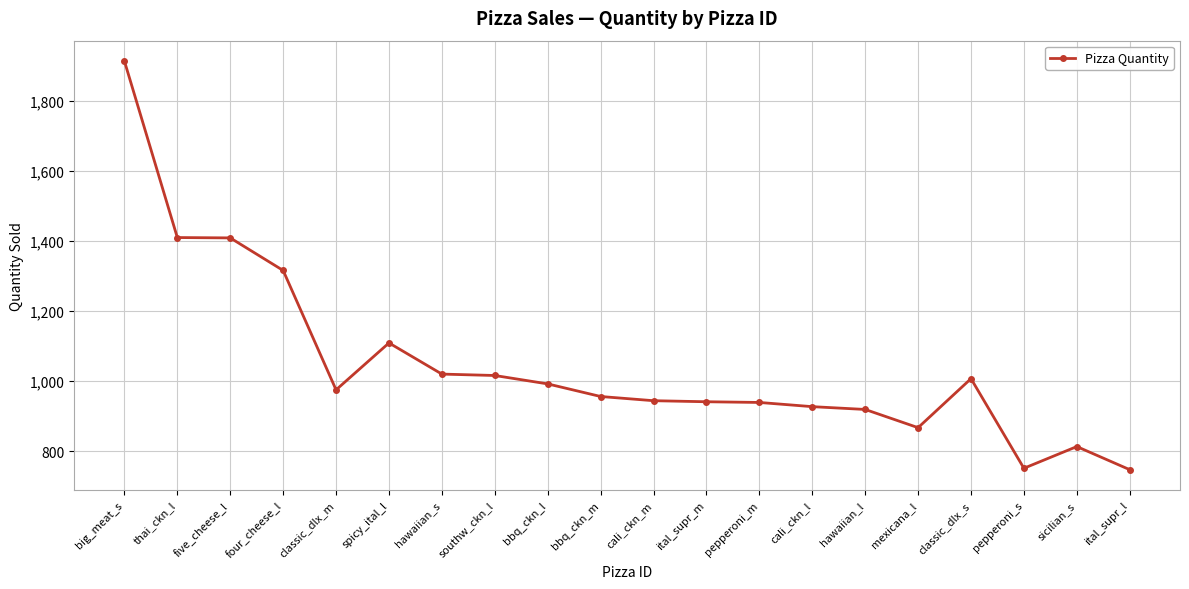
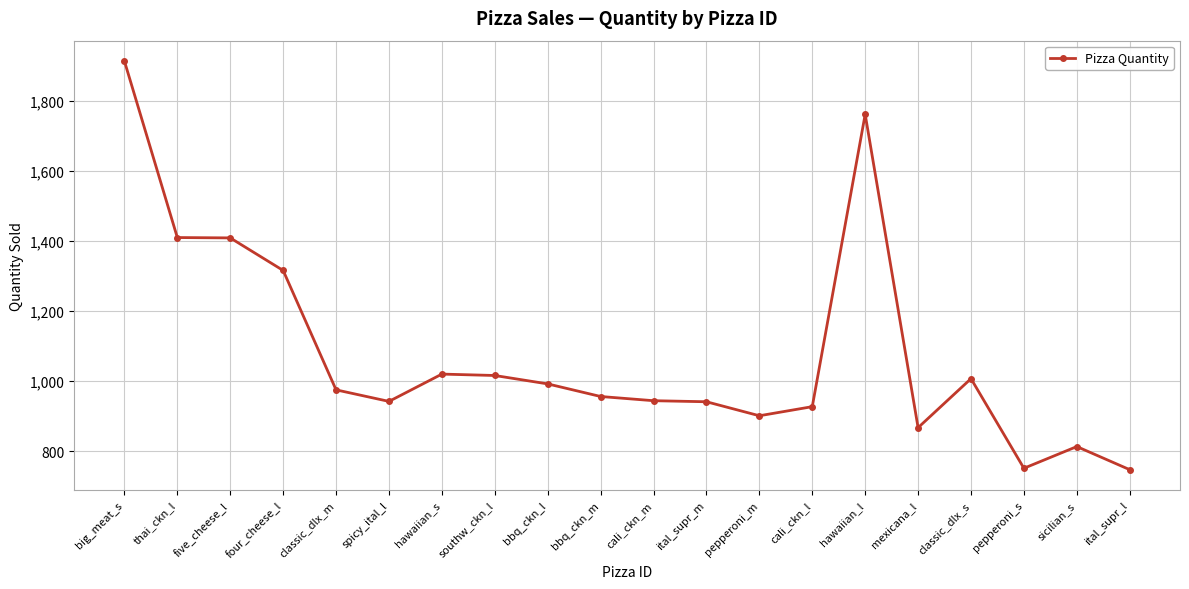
spicy_ital_l: 1,110 -> 940
pepperoni_m: 940 -> 900
hawaiian_l: 920 -> 1,760
